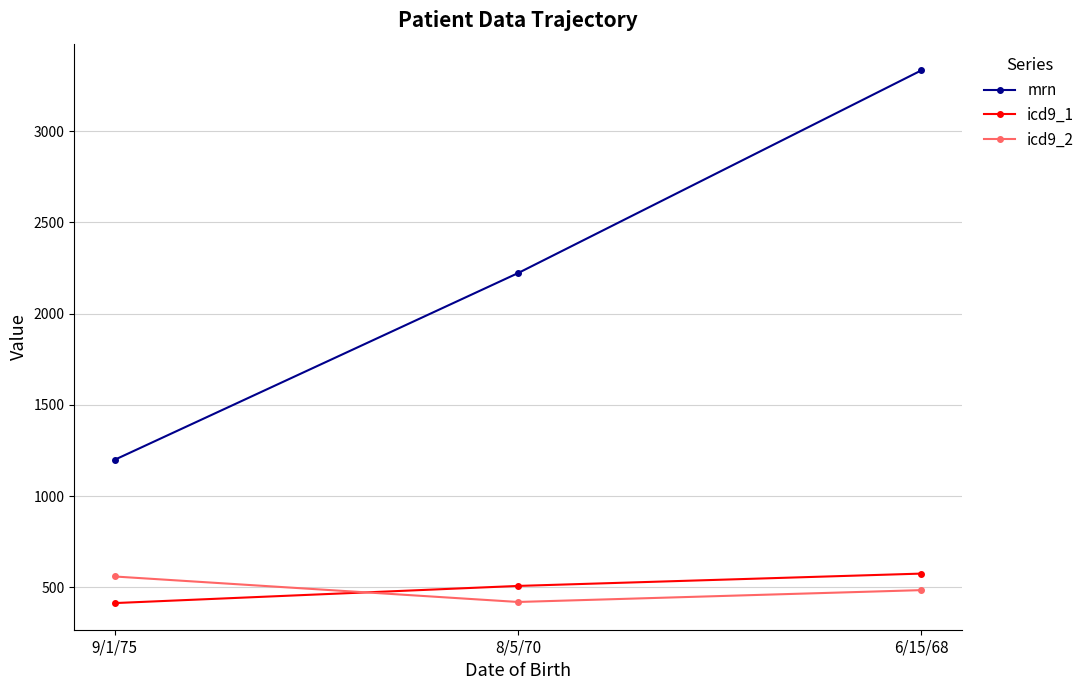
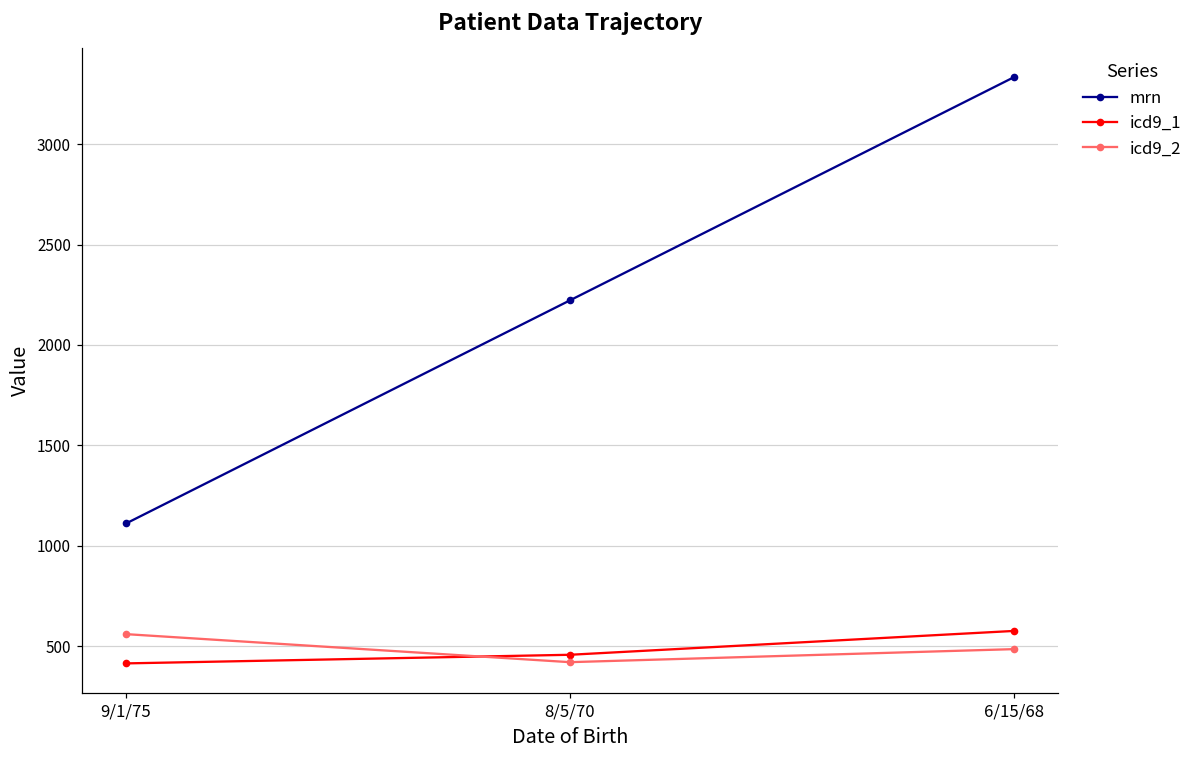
mrn, 9/1/75: 1200 -> 1110
icd9_1, 8/5/70: 510 -> 460
